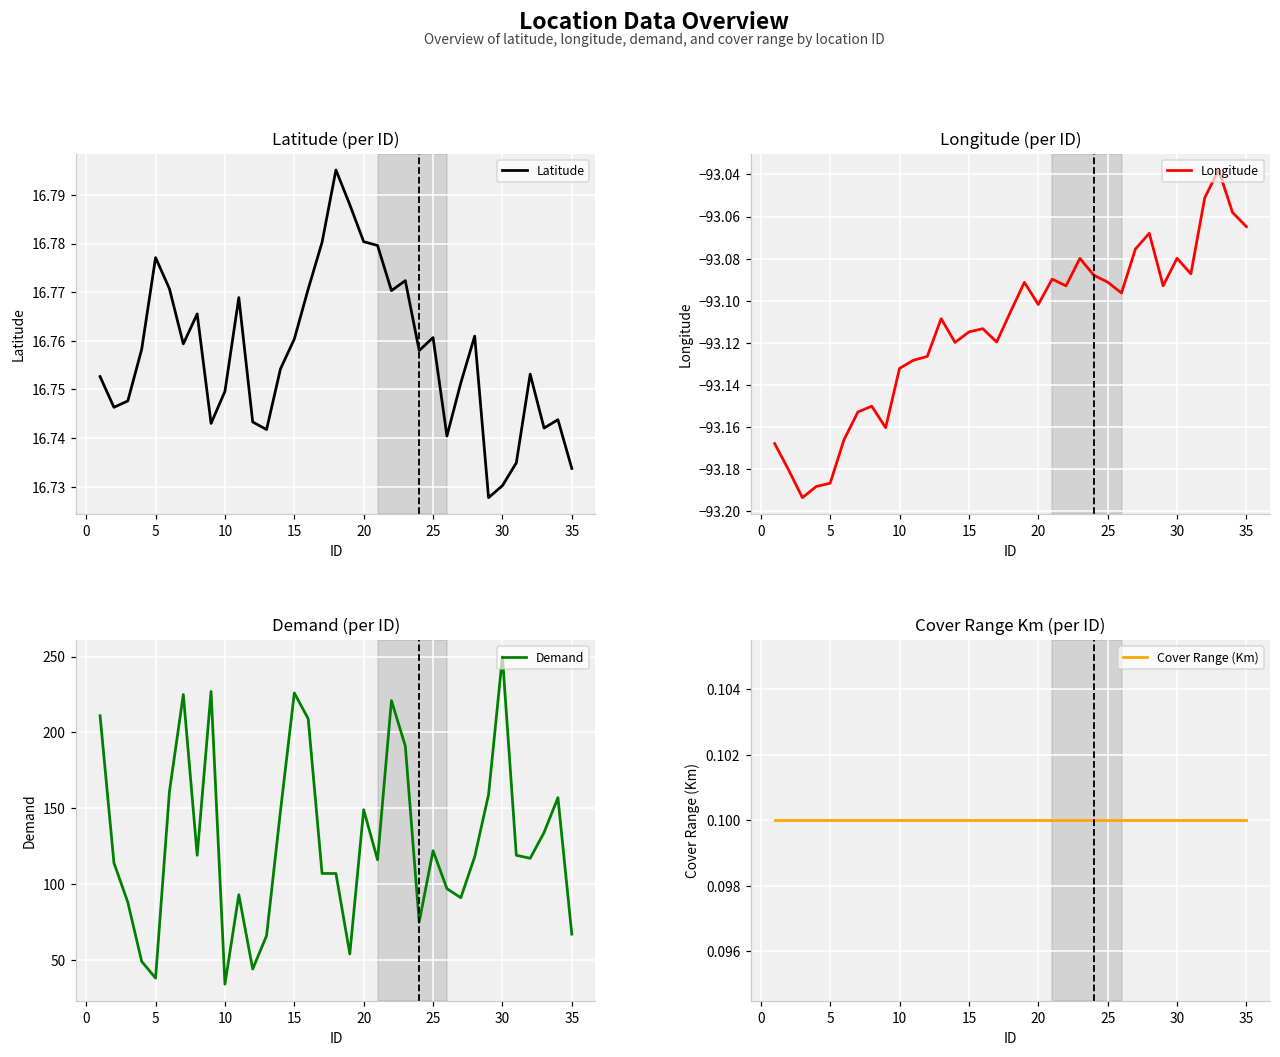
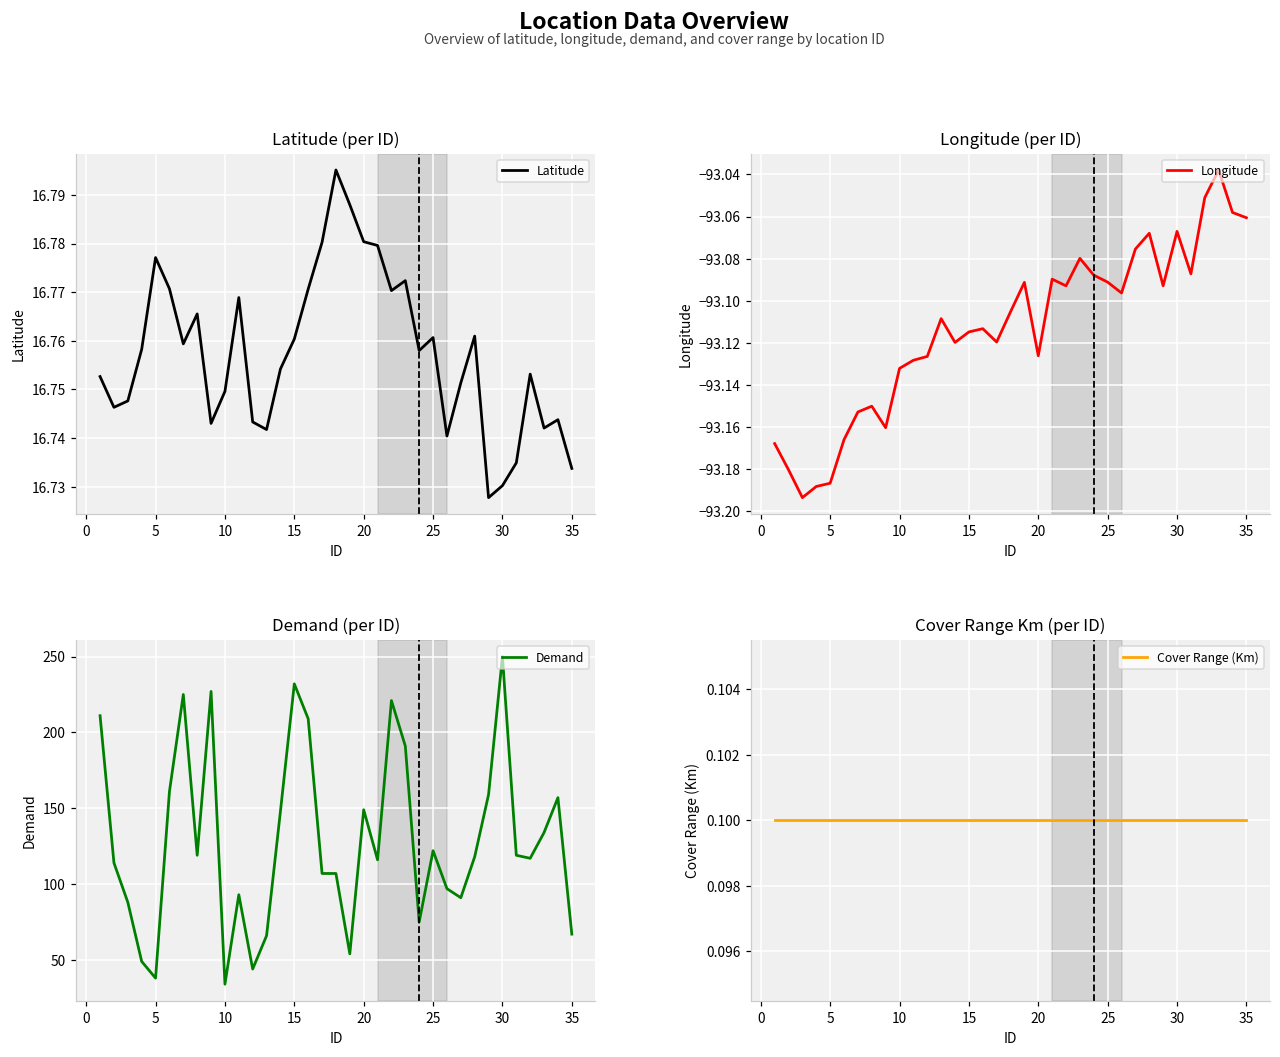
Longitude (per ID), 20: -93.102 -> -93.126
Longitude (per ID), 30: -93.080 -> -93.067
Longitude (per ID), 35: -93.065 -> -93.061
Demand (per ID), 15: 226 -> 232
